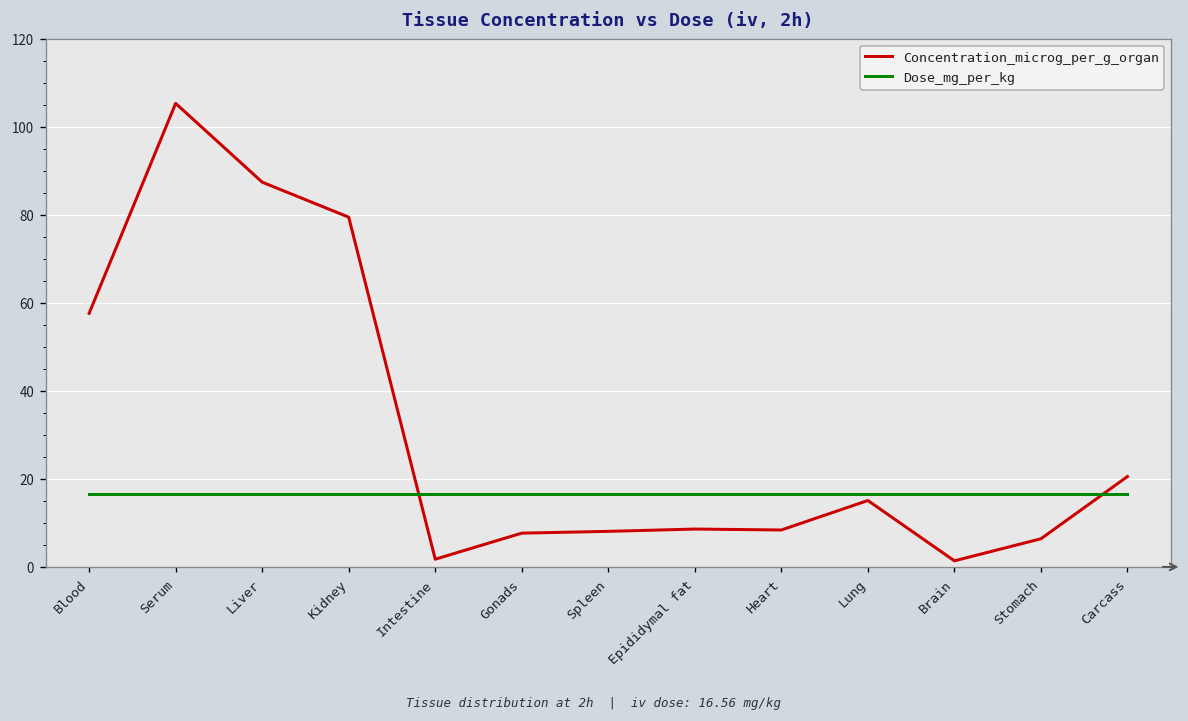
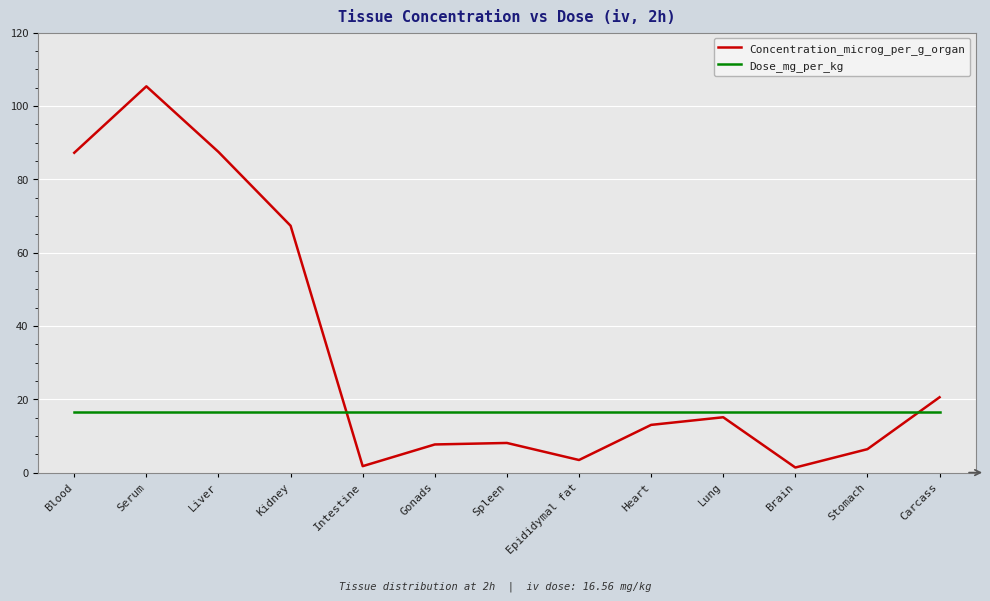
Concentration_microg_per_g_organ, Blood: 58 -> 87
Concentration_microg_per_g_organ, Kidney: 79 -> 67
Concentration_microg_per_g_organ, Epididymal fat: 9 -> 3
Concentration_microg_per_g_organ, Heart: 8 -> 13
